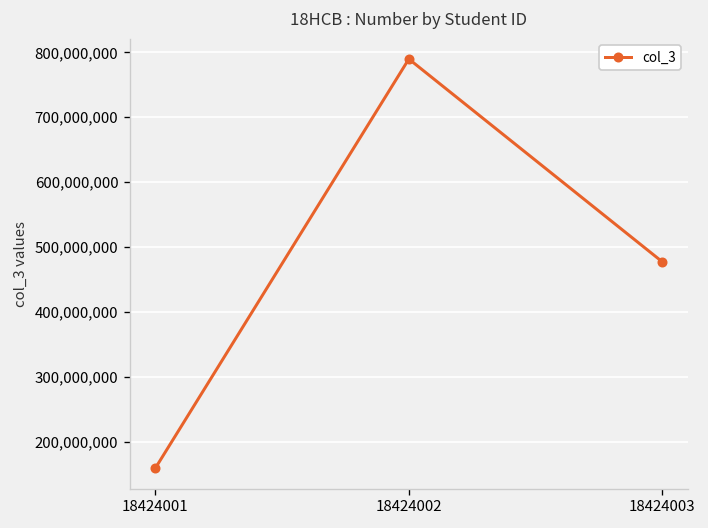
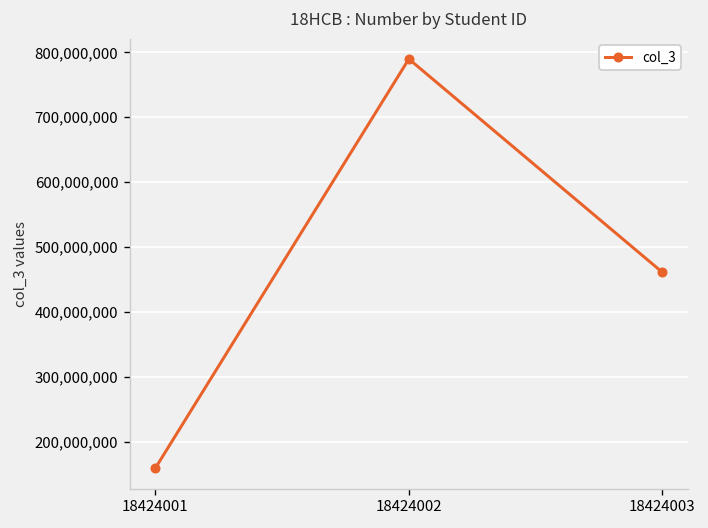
18424003: 480,000,000 -> 460,000,000
